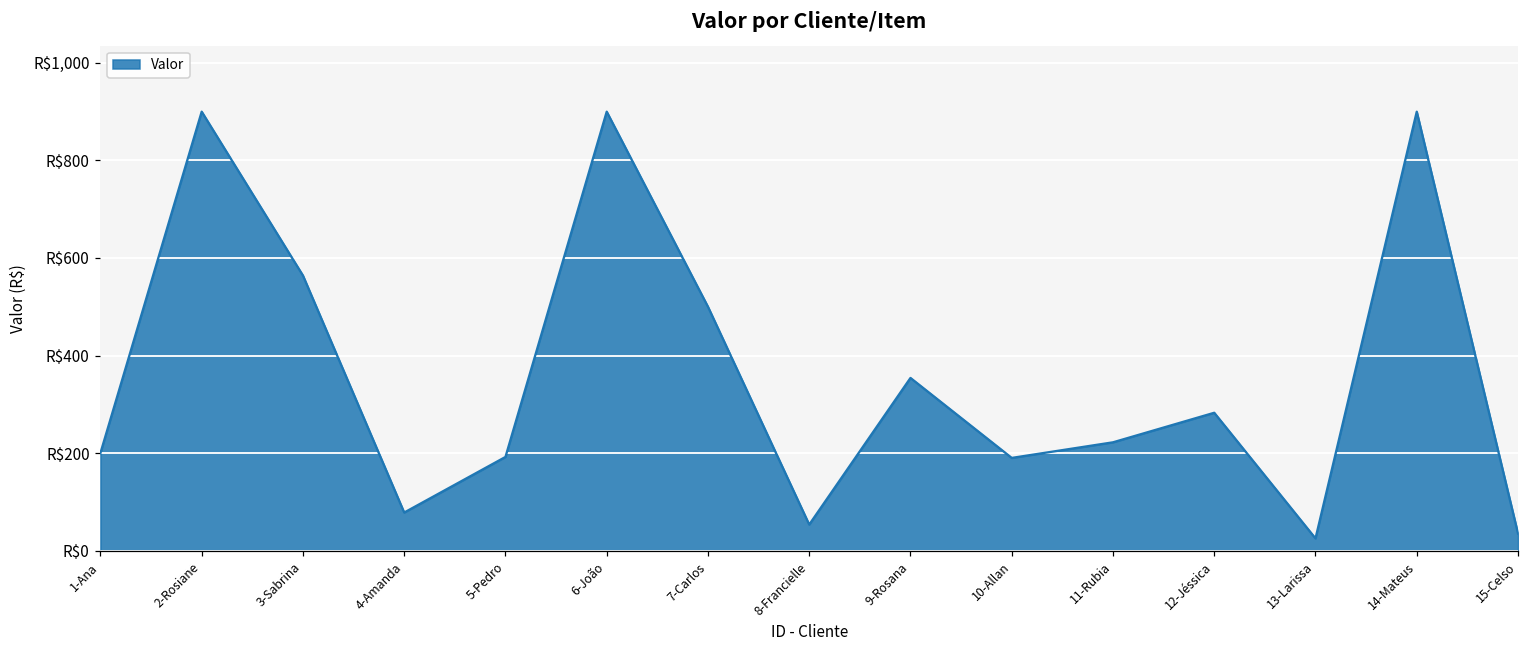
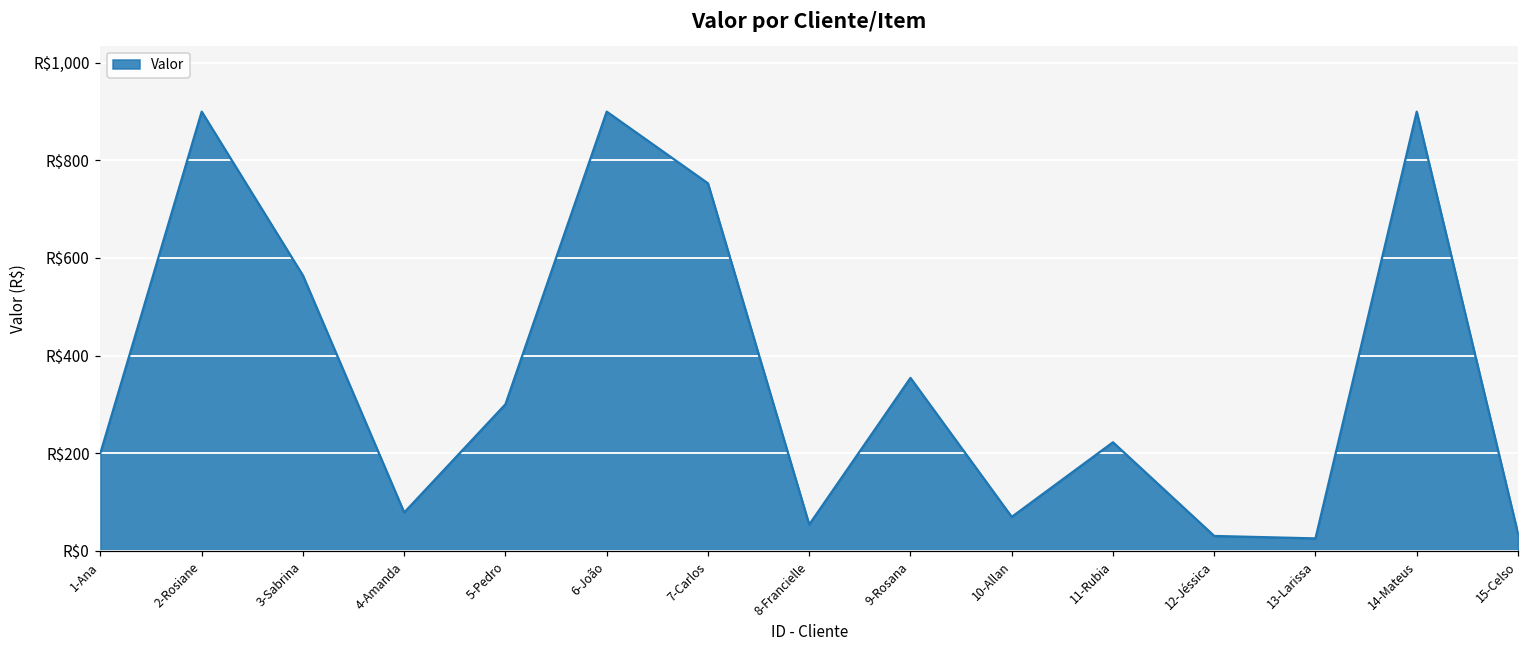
5-Pedro: R$190 -> R$300
7-Carlos: R$500 -> R$750
10-Allan: R$190 -> R$70
12-Jéssica: R$280 -> R$30
